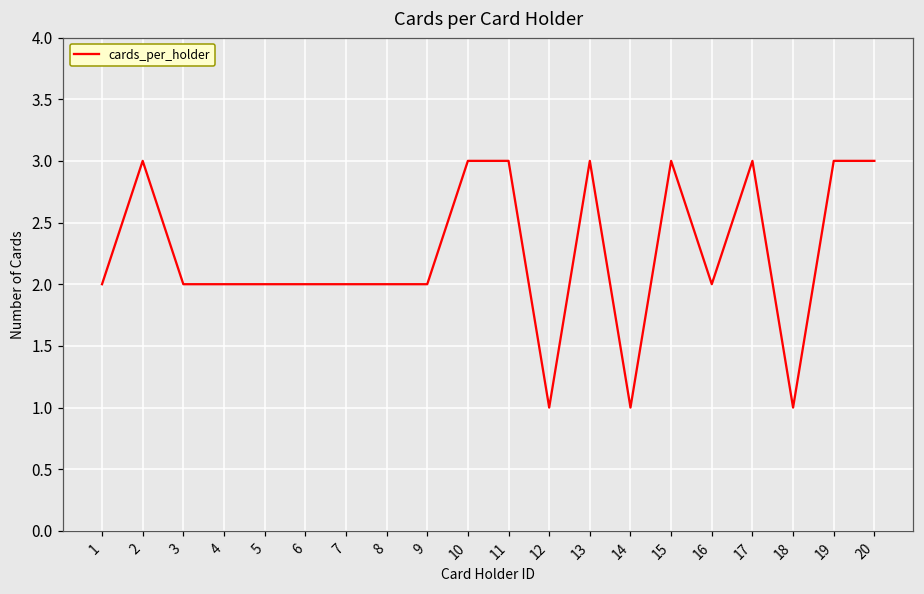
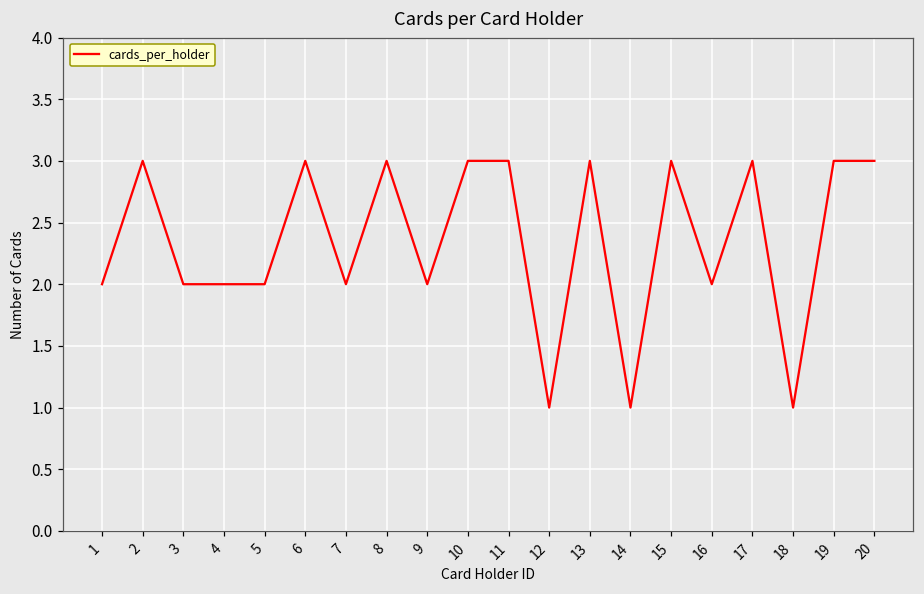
6: 2 -> 3
8: 2 -> 3
